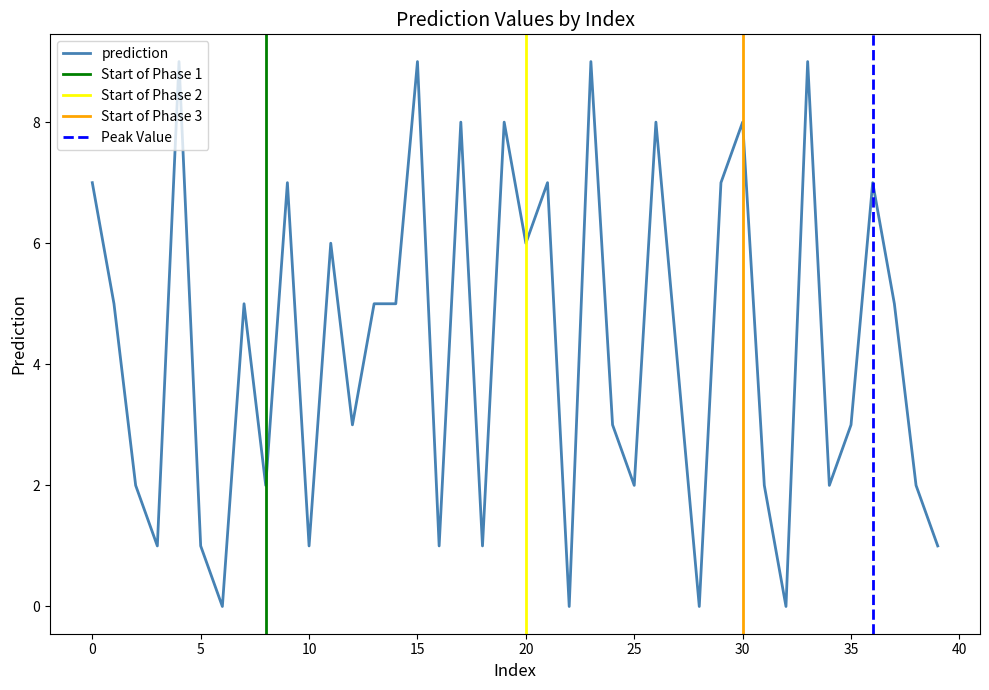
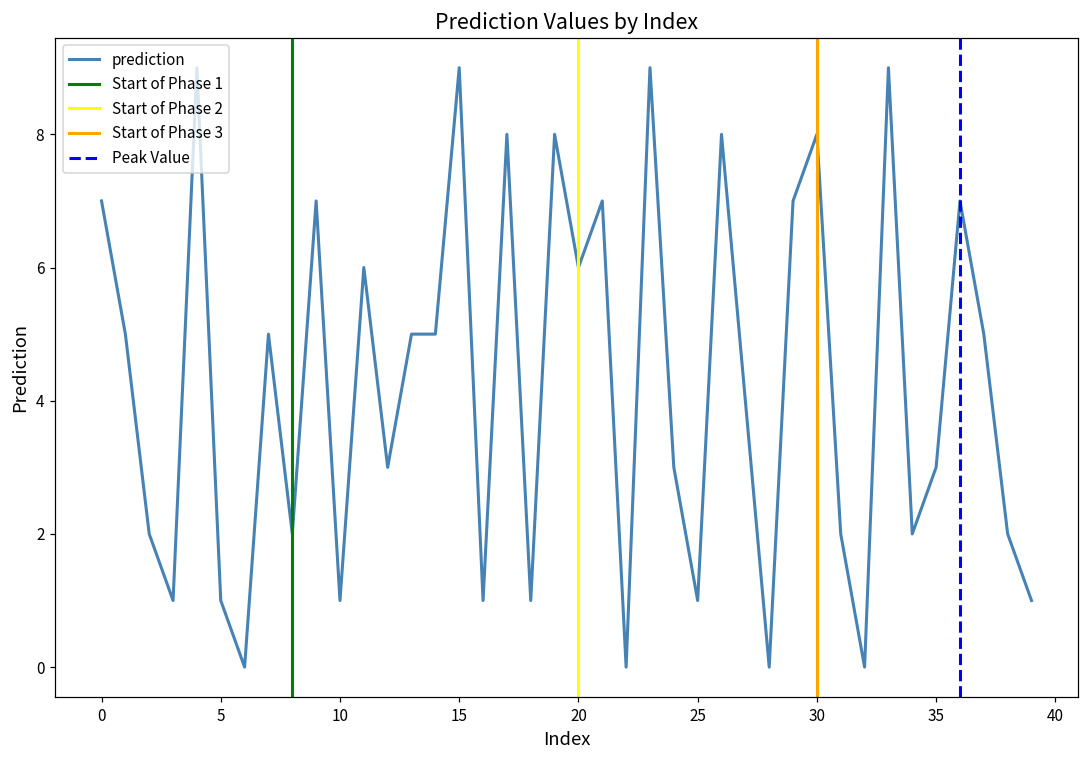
25: 2 -> 1
